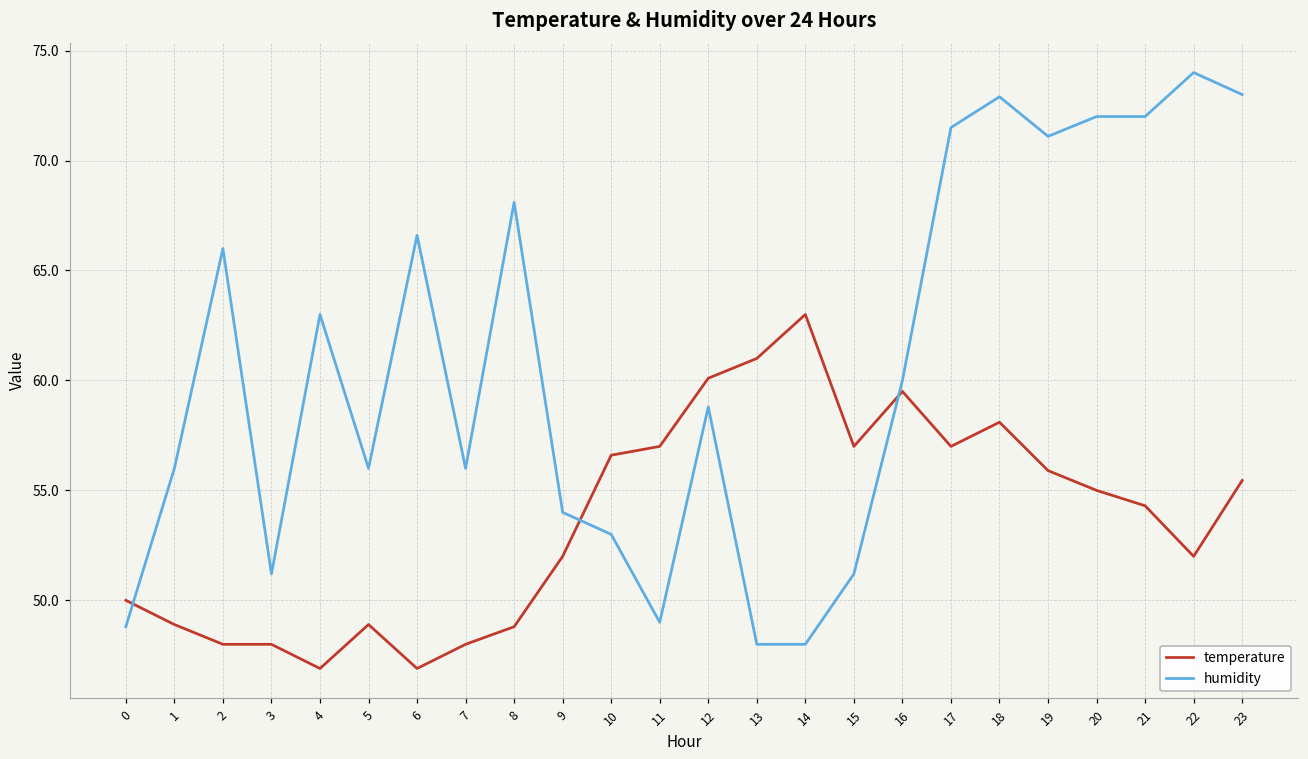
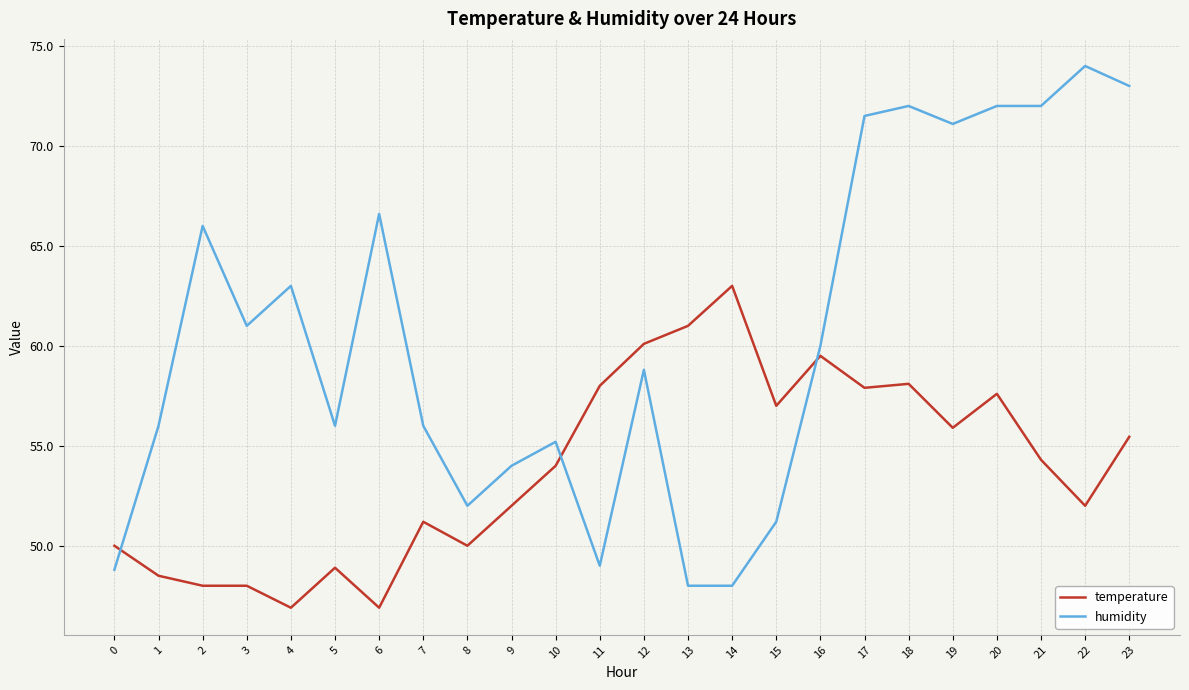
temperature, 1: 48.9 -> 48.5
humidity, 3: 51.2 -> 61.0
temperature, 7: 48.0 -> 51.2
temperature, 8: 48.8 -> 50.0
humidity, 8: 68.1 -> 52.0
temperature, 10: 56.6 -> 54.0
humidity, 10: 53.0 -> 55.2
temperature, 11: 57 -> 58
temperature, 17: 57.0 -> 57.9
humidity, 18: 72.9 -> 72.0
temperature, 20: 55.0 -> 57.6
